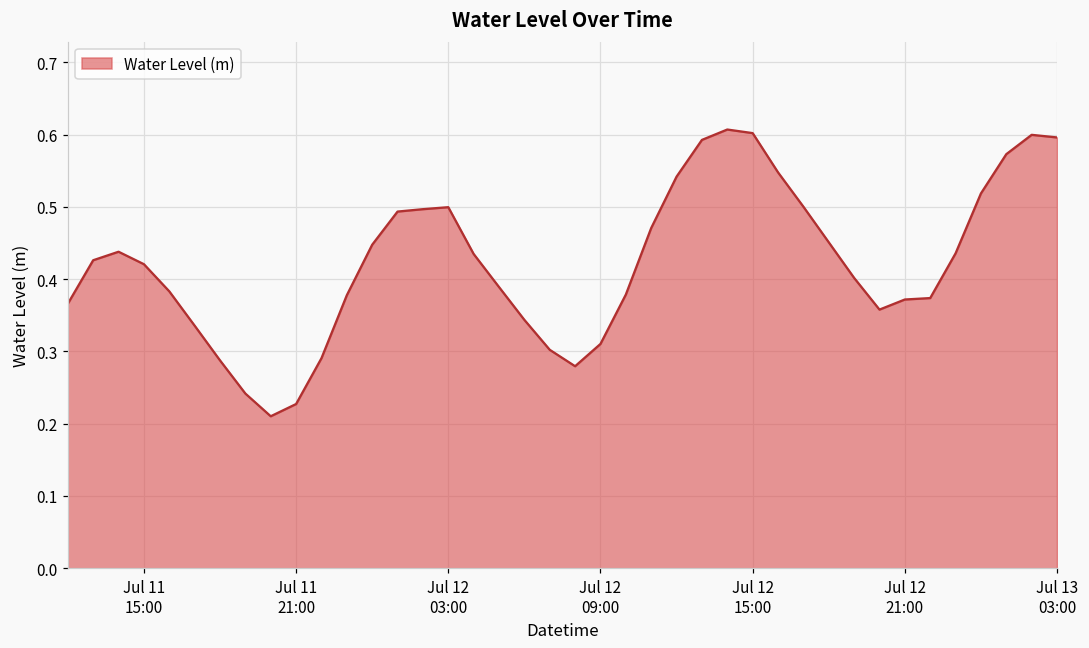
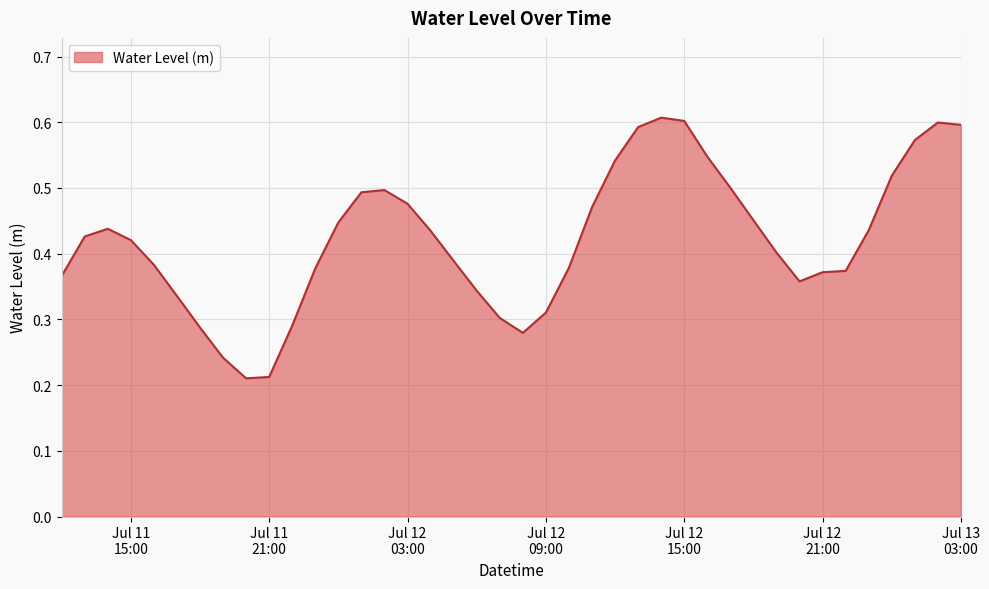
Jul 11 21:00: 0.23 -> 0.21
Jul 12 03:00: 0.50 -> 0.48
